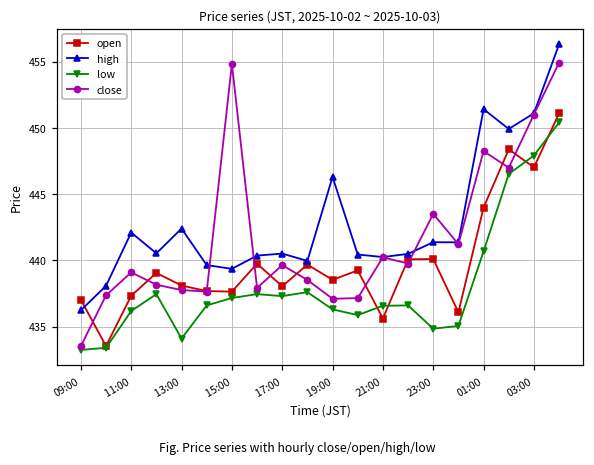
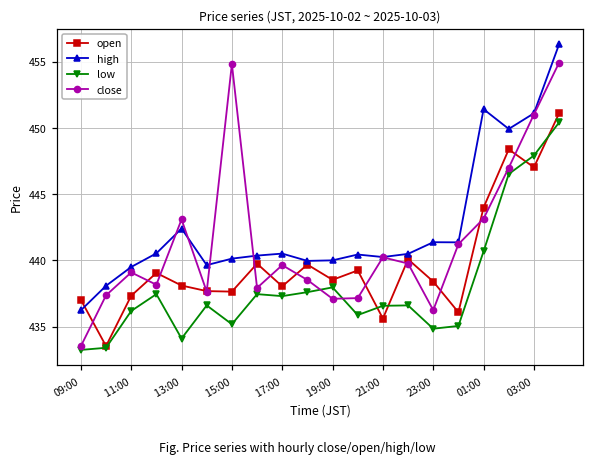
high, 11:00: 442.1 -> 439.5
close, 13:00: 437.8 -> 443.1
high, 15:00: 439.4 -> 440.1
low, 15:00: 437.2 -> 435.2
high, 19:00: 446.3 -> 440.0
low, 19:00: 436.3 -> 438.0
open, 23:00: 440.1 -> 438.4
close, 23:00: 443.5 -> 436.2
close, 01:00: 448.3 -> 443.2
